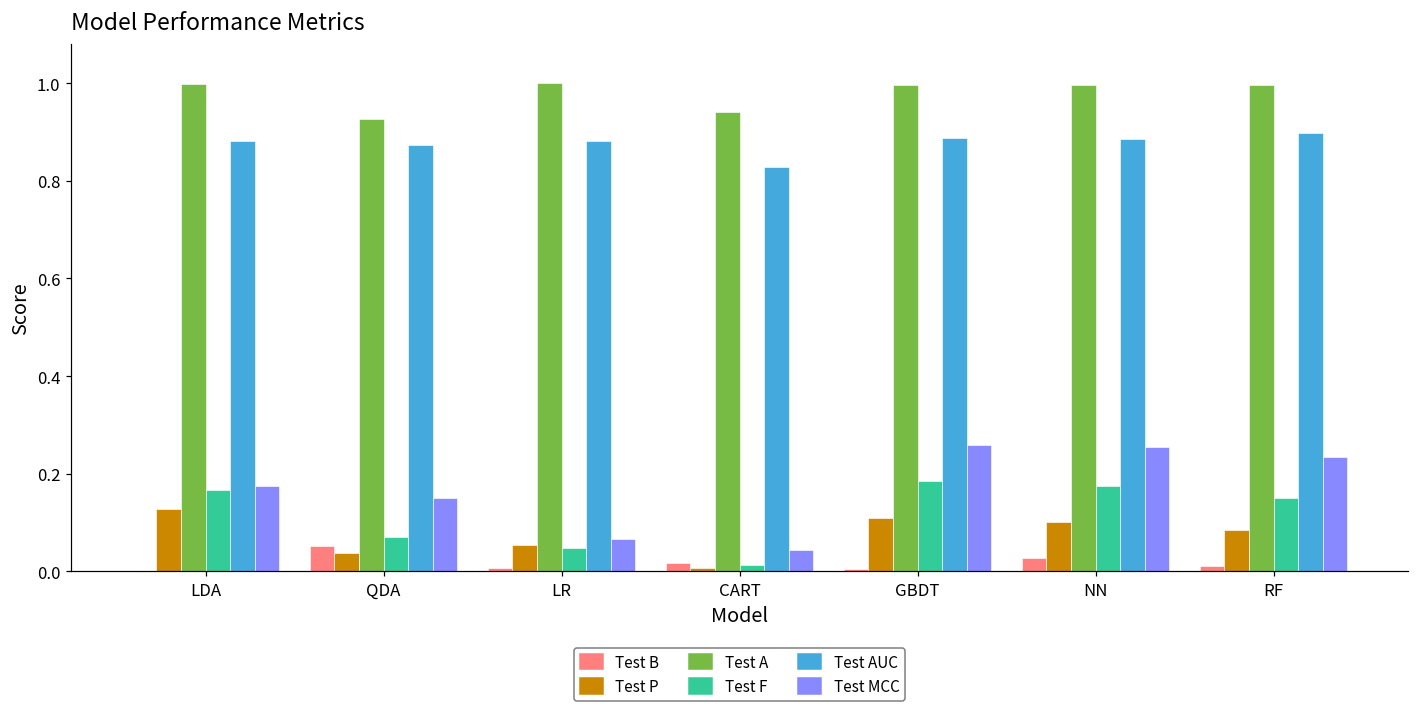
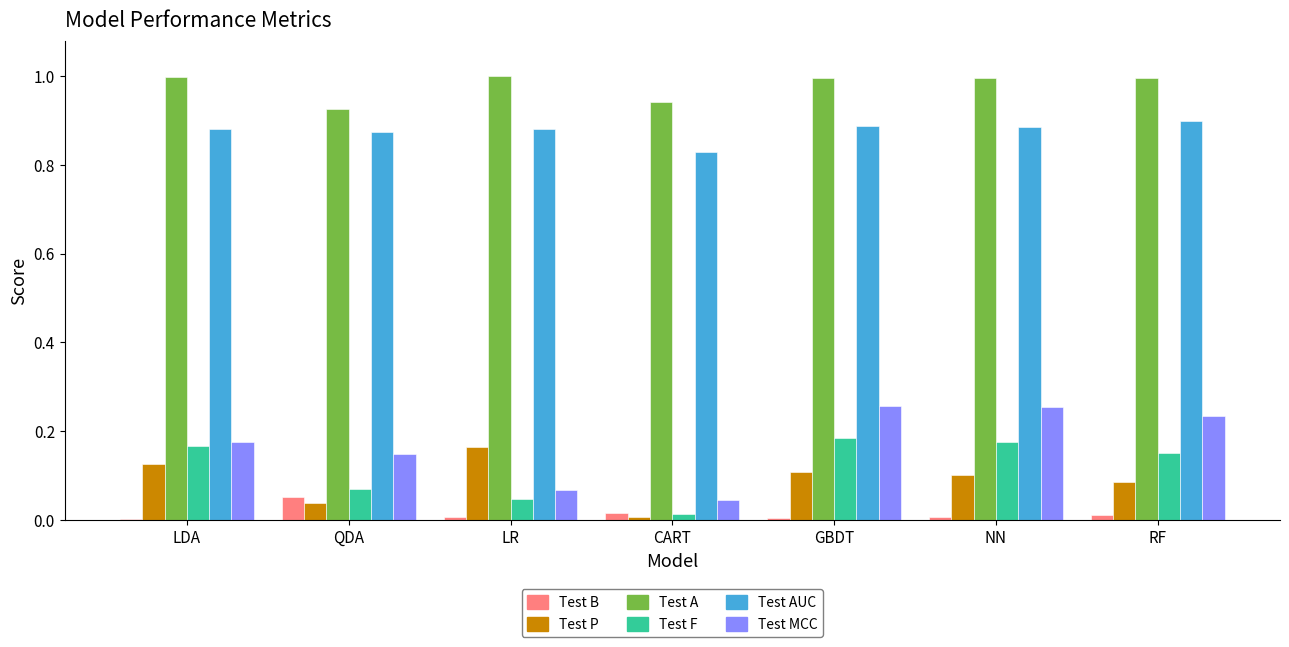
Test P, LR: 0.05 -> 0.16
Test B, NN: 0.03 -> 0.01
